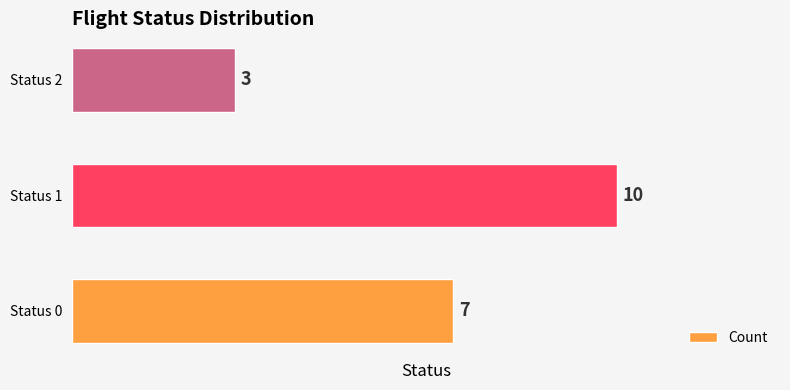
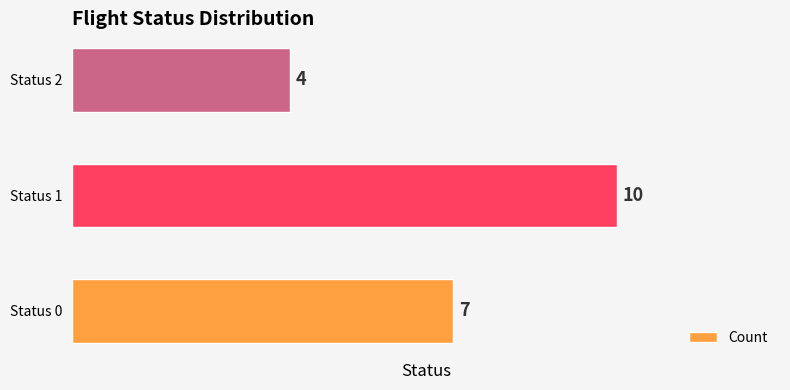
Status 2: 3 -> 4
